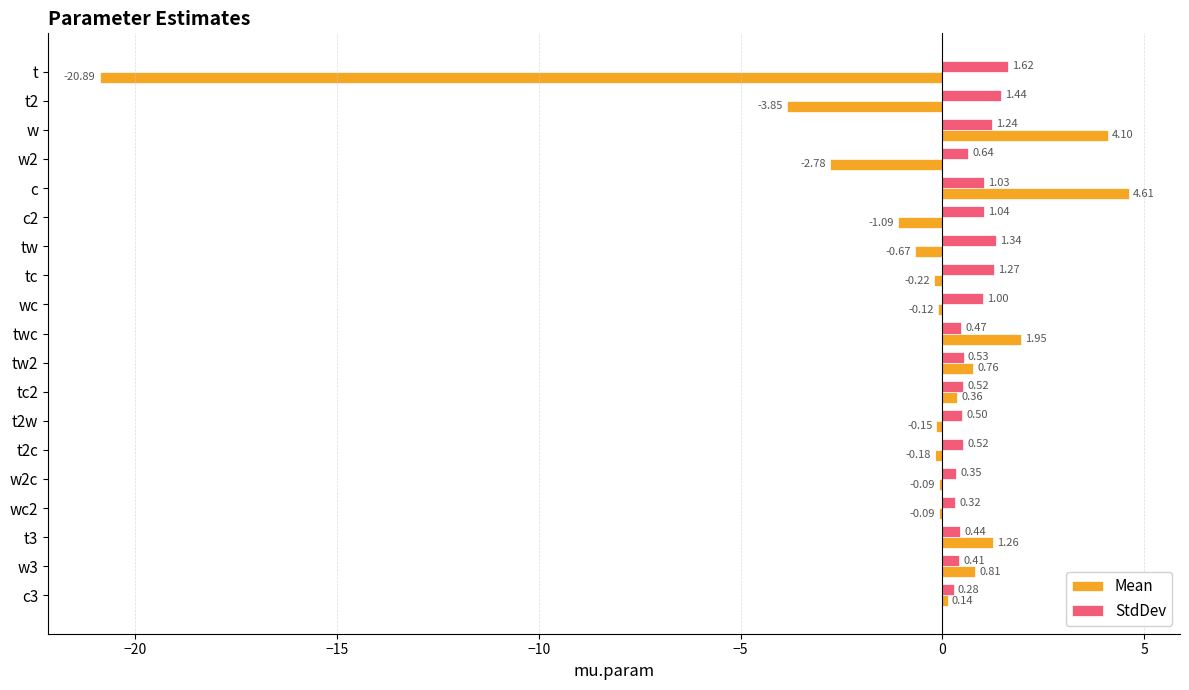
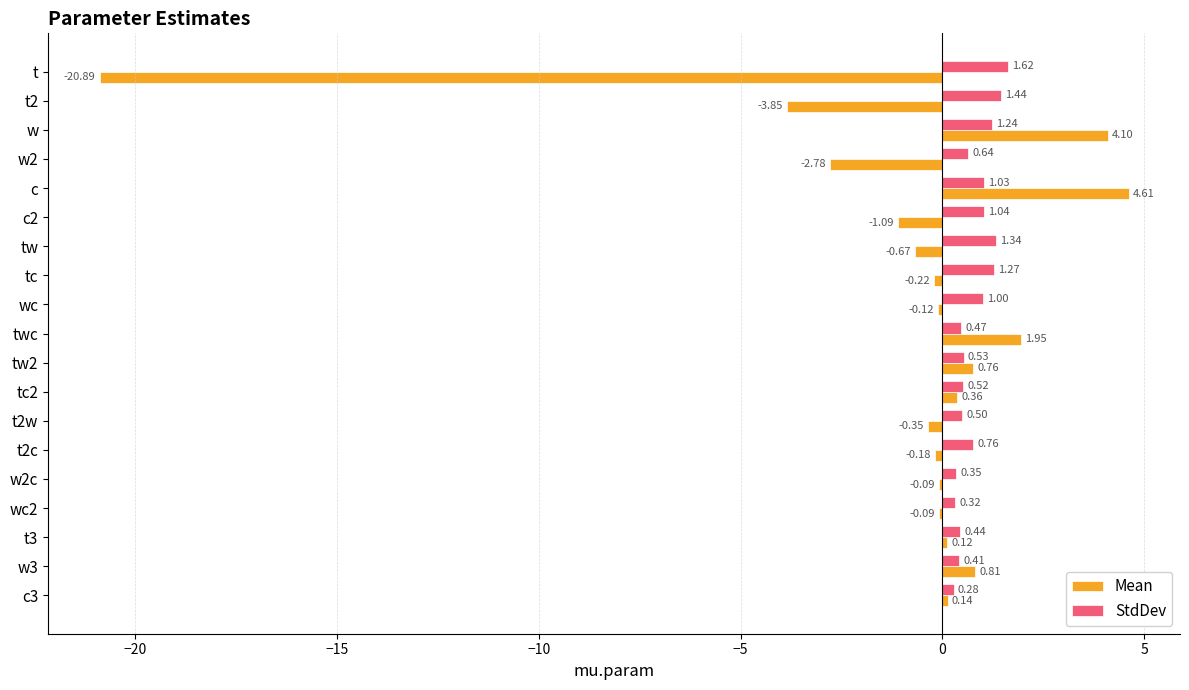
Mean, t2w: -0.15 -> -0.35
StdDev, t2c: 0.52 -> 0.76
Mean, t3: 1.26 -> 0.12
